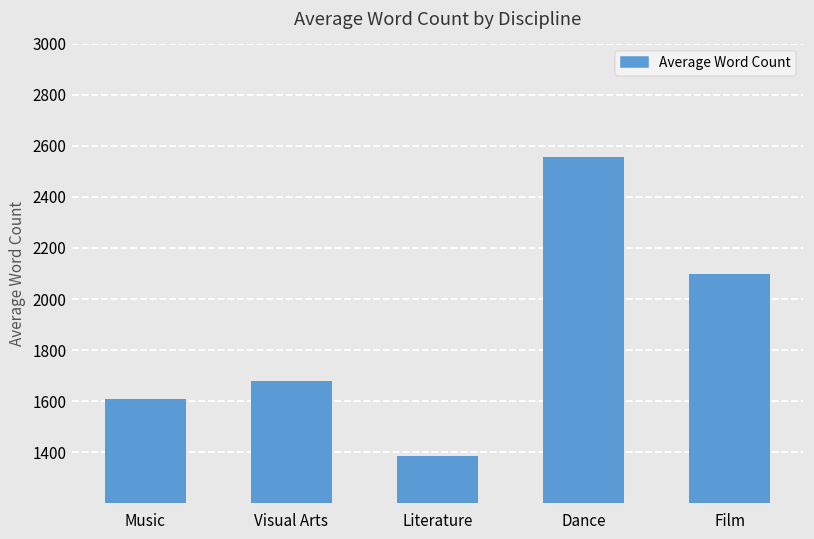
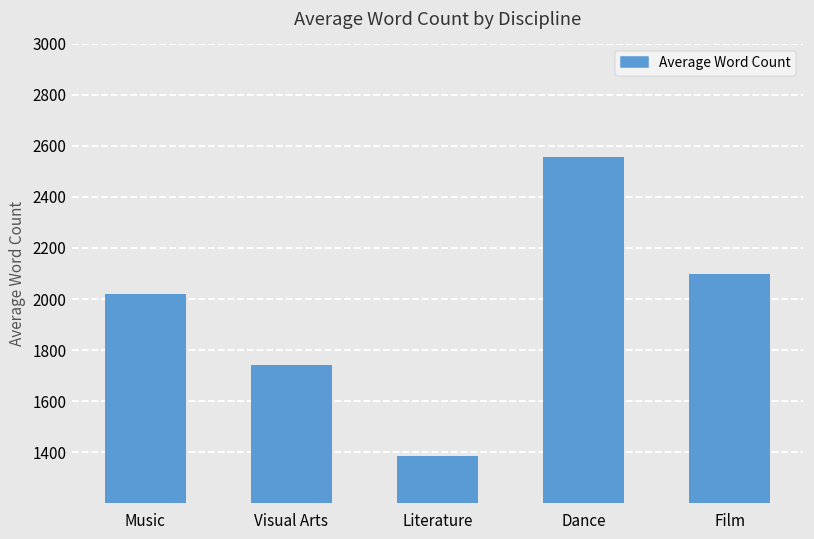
Music: 1610 -> 2020
Visual Arts: 1680 -> 1740
